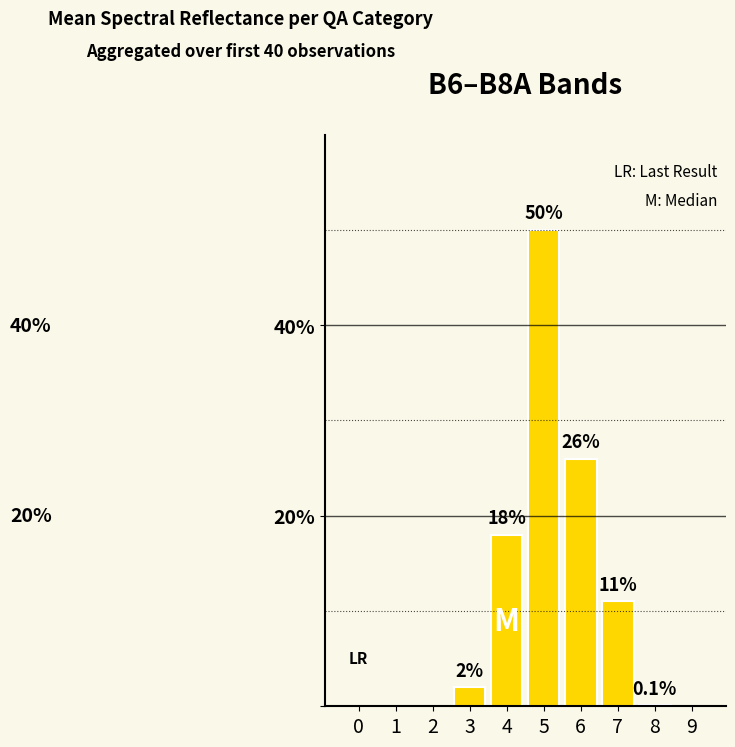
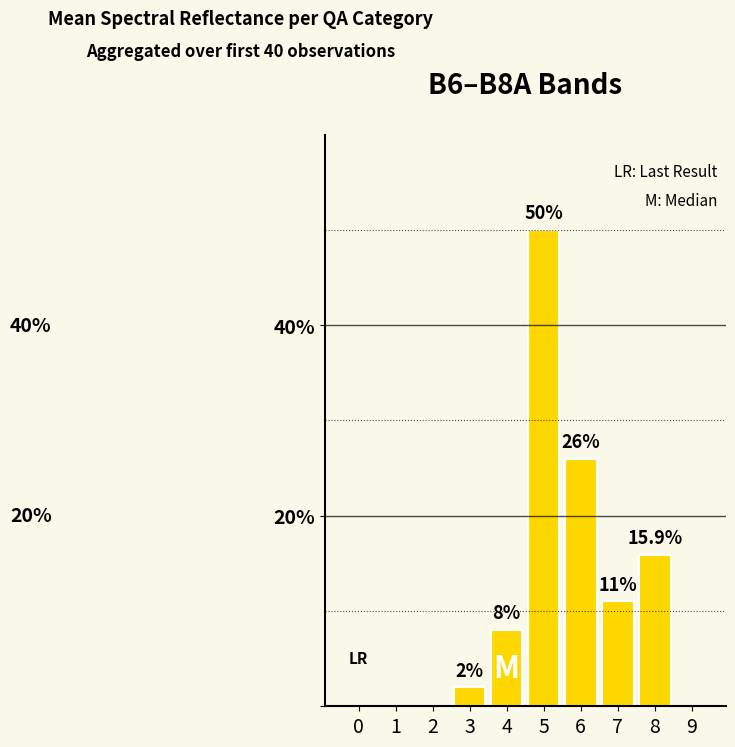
4: 18% -> 8%
8: 0.1% -> 15.9%
